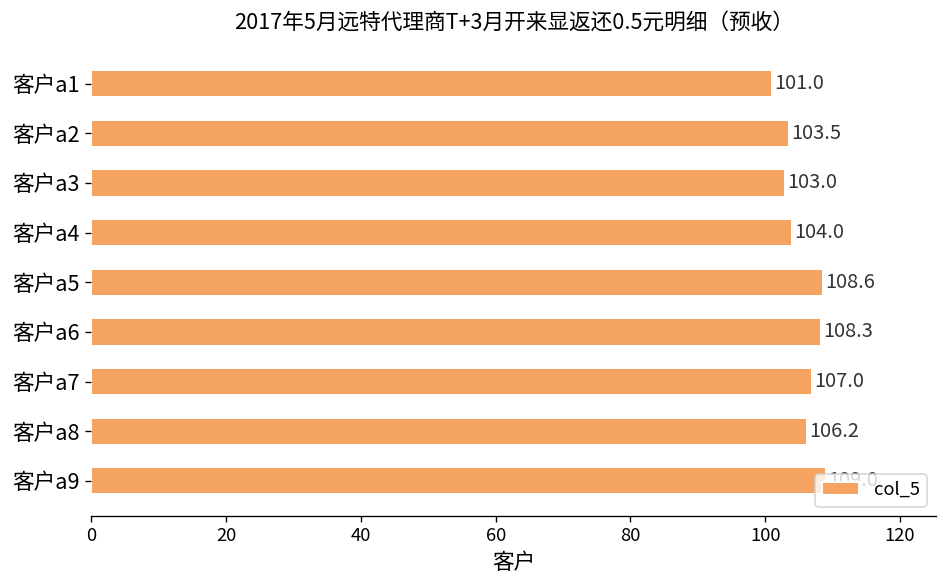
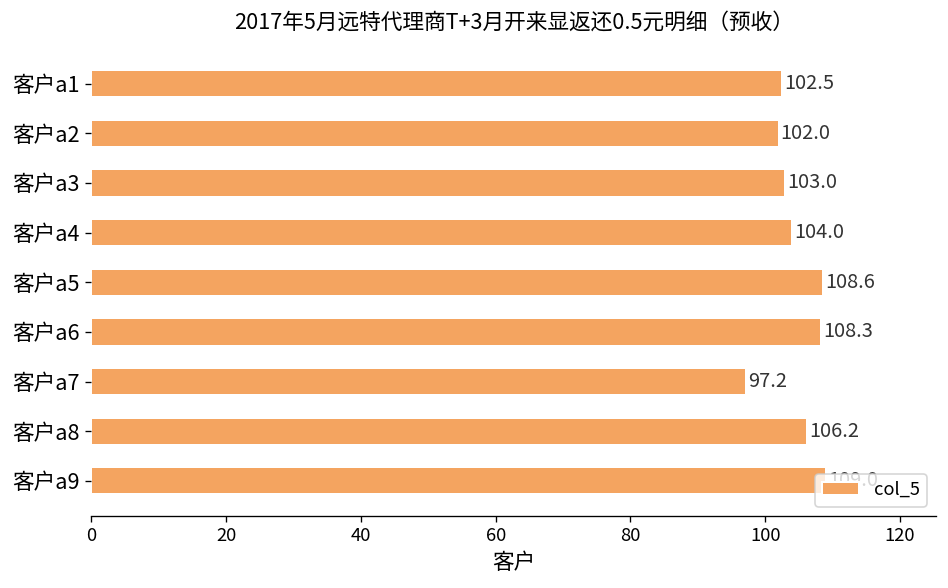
客户a1: 101.0 -> 102.5
客户a2: 103.5 -> 102.0
客户a7: 107.0 -> 97.2
